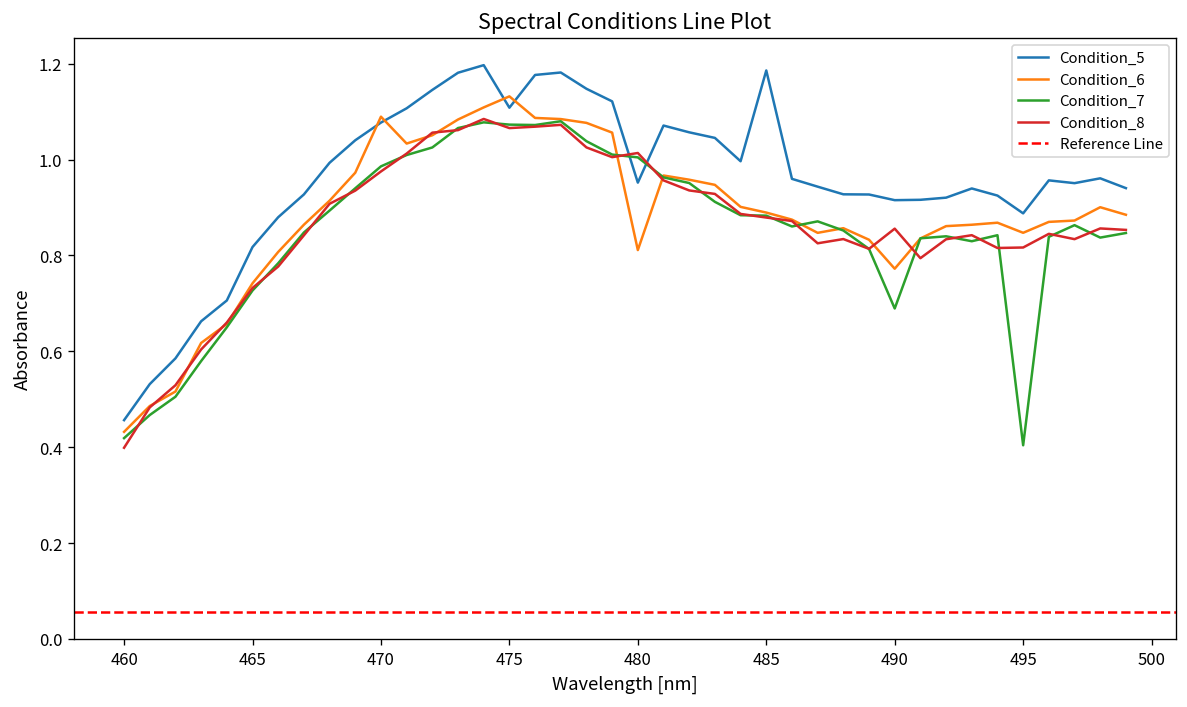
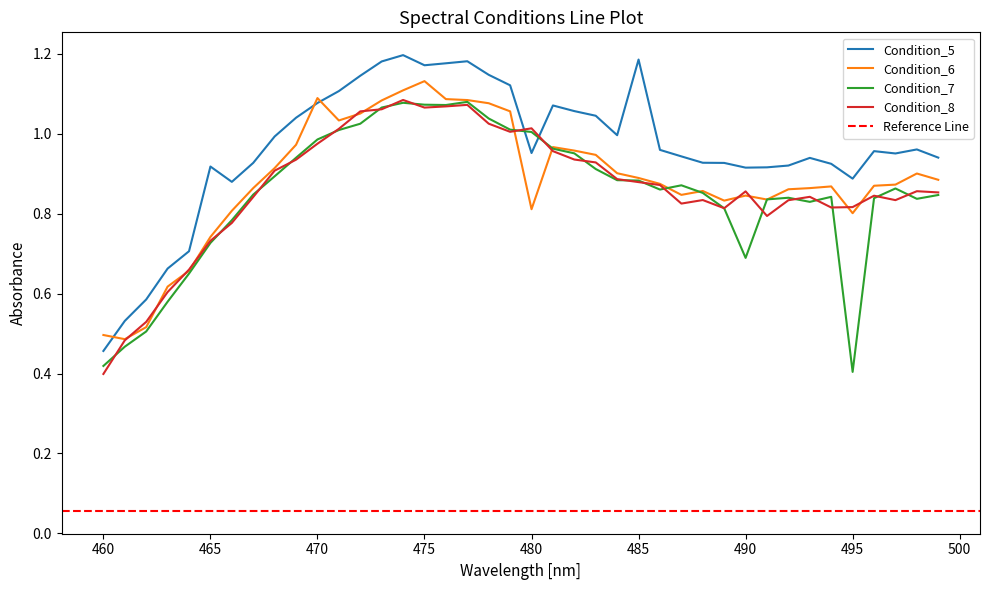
Condition_6, 460: 0.43 -> 0.50
Condition_5, 465: 0.82 -> 0.92
Condition_5, 475: 1.11 -> 1.17
Condition_6, 490: 0.77 -> 0.85
Condition_6, 495: 0.85 -> 0.80
